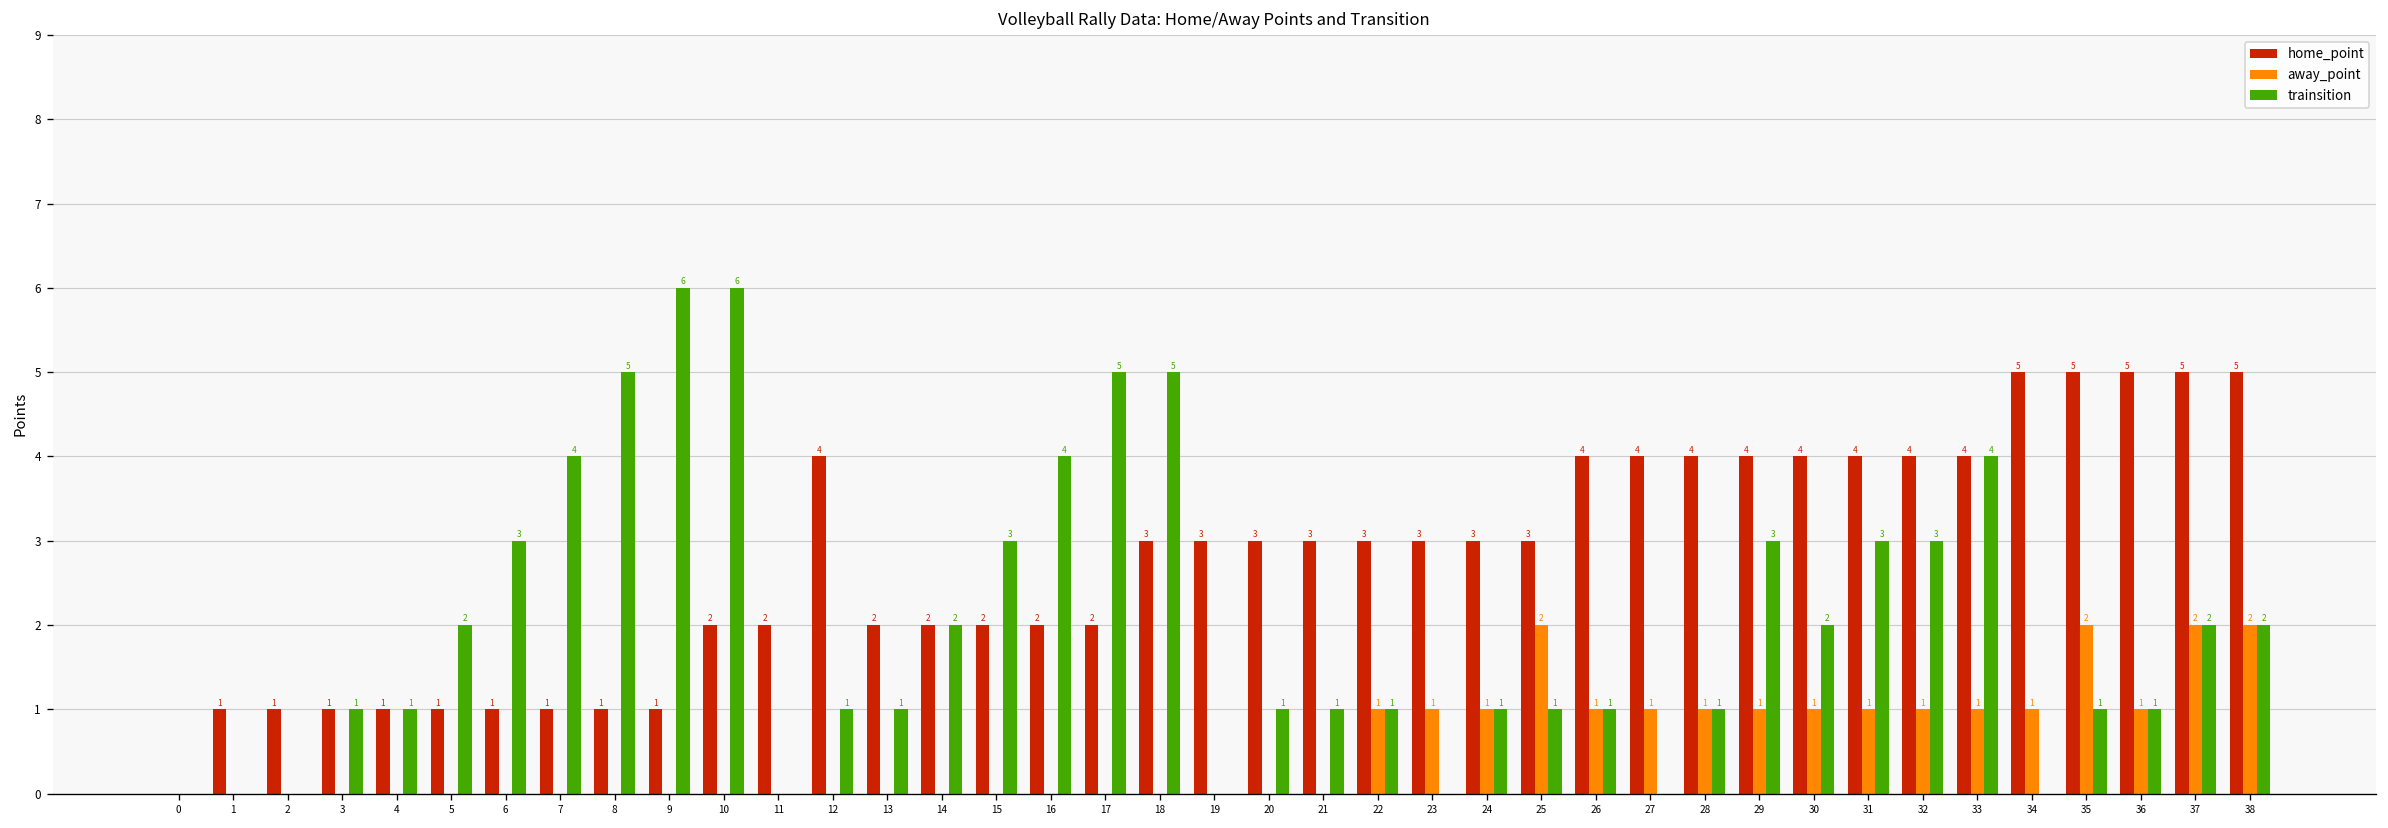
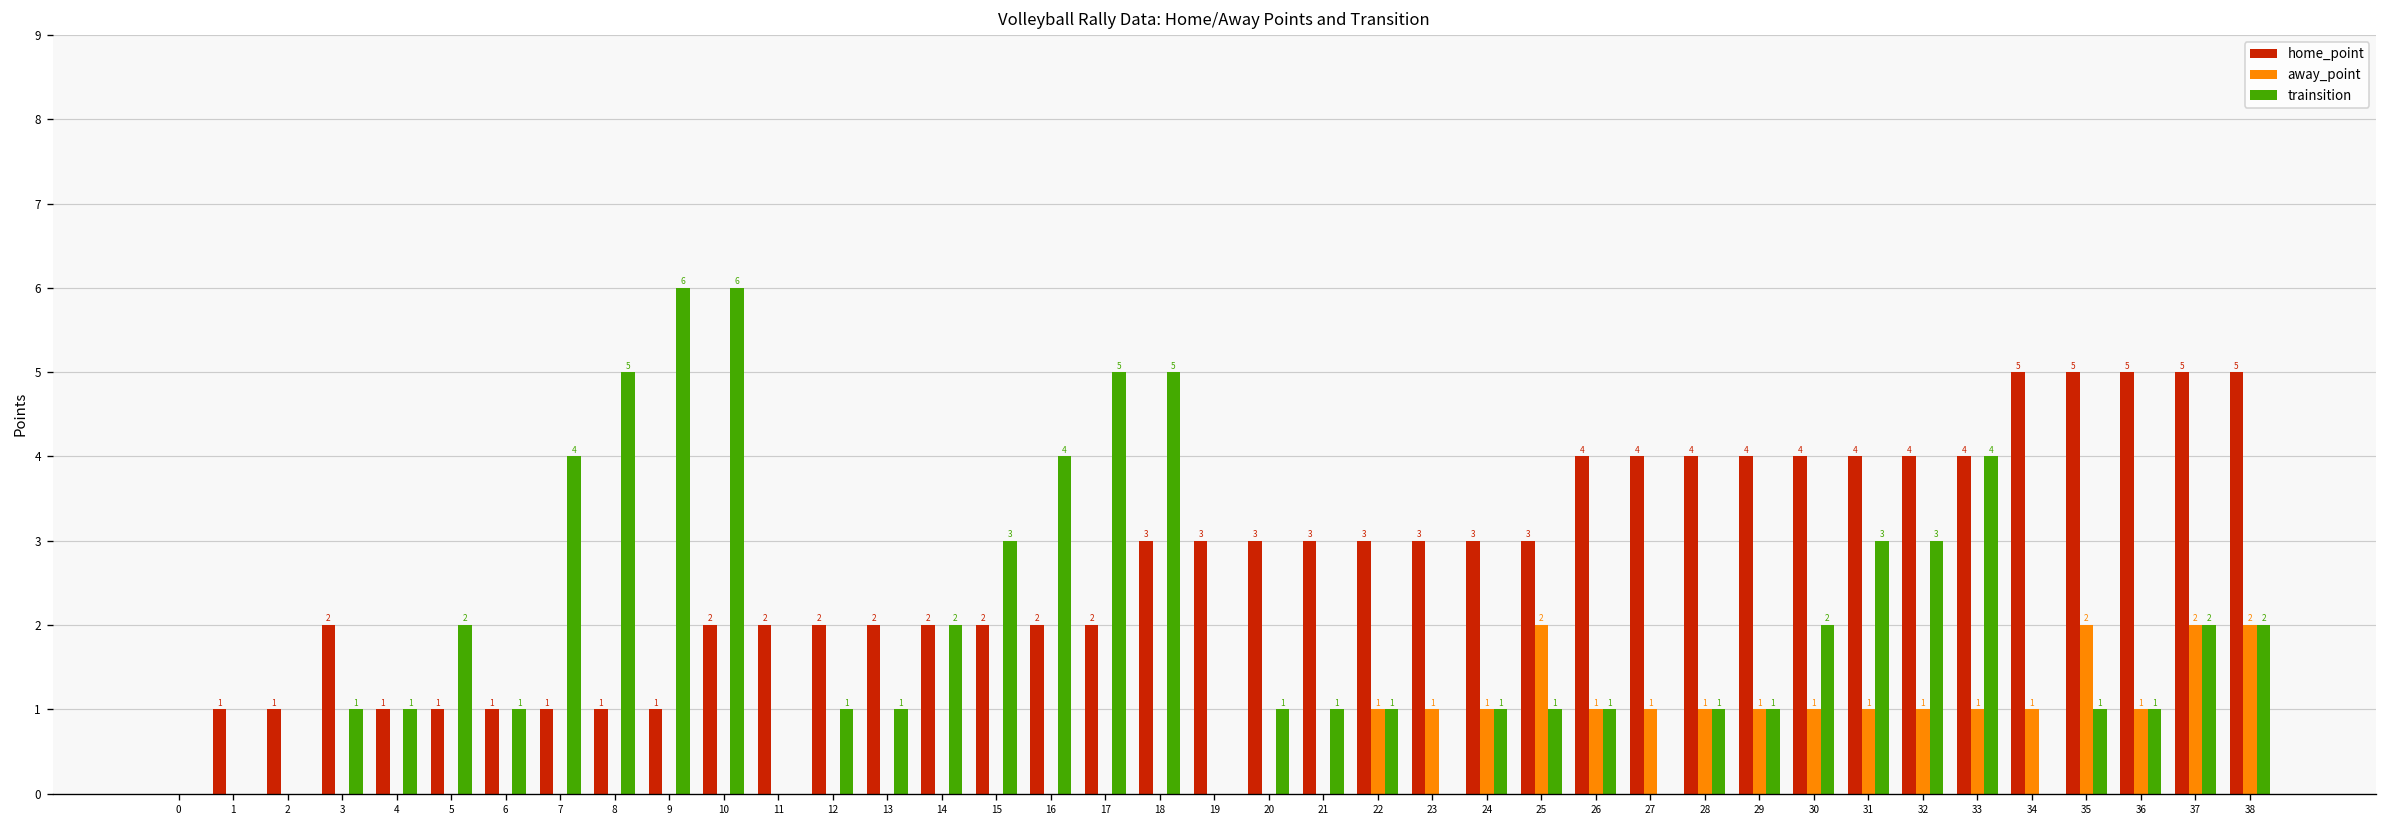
home_point, 3: 1 -> 2
trainsition, 6: 3 -> 1
home_point, 12: 4 -> 2
trainsition, 29: 3 -> 1
